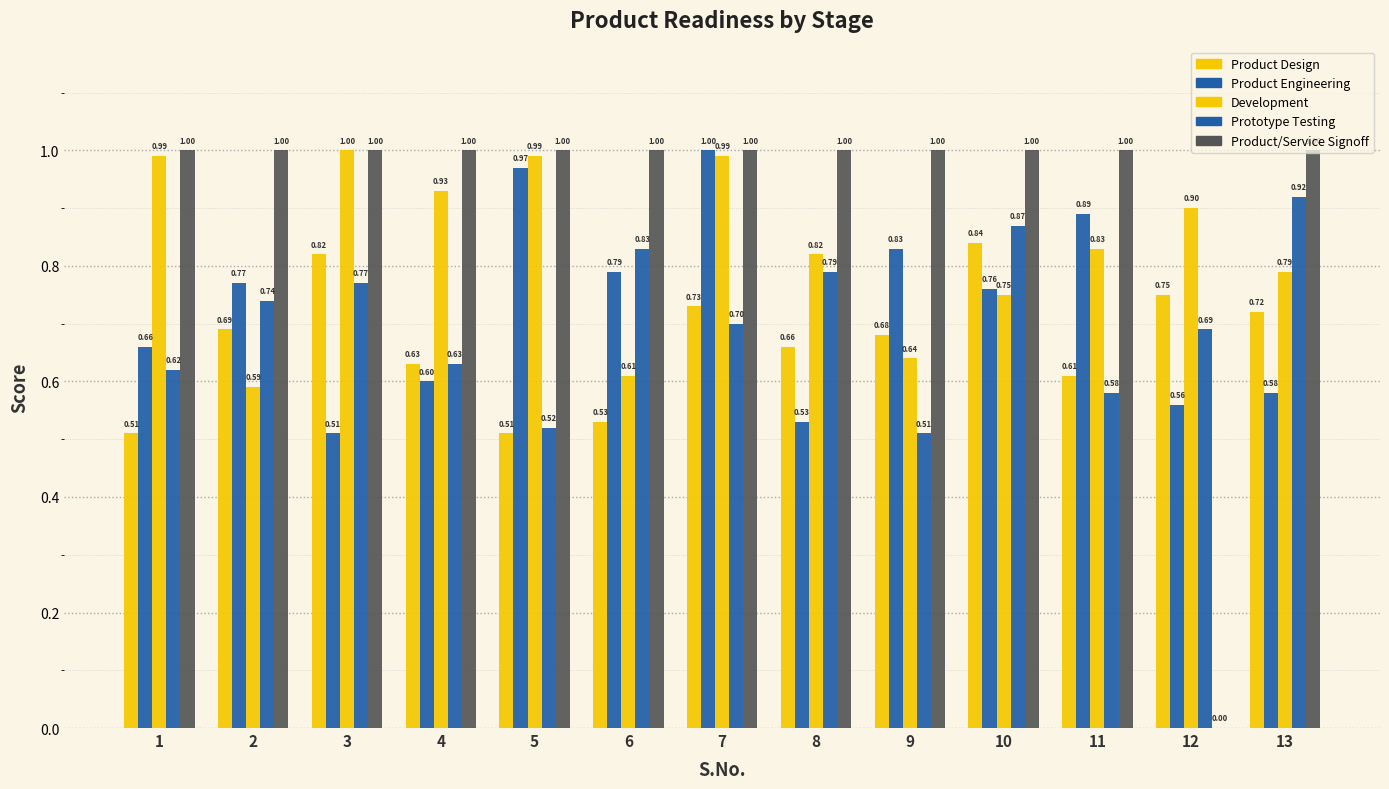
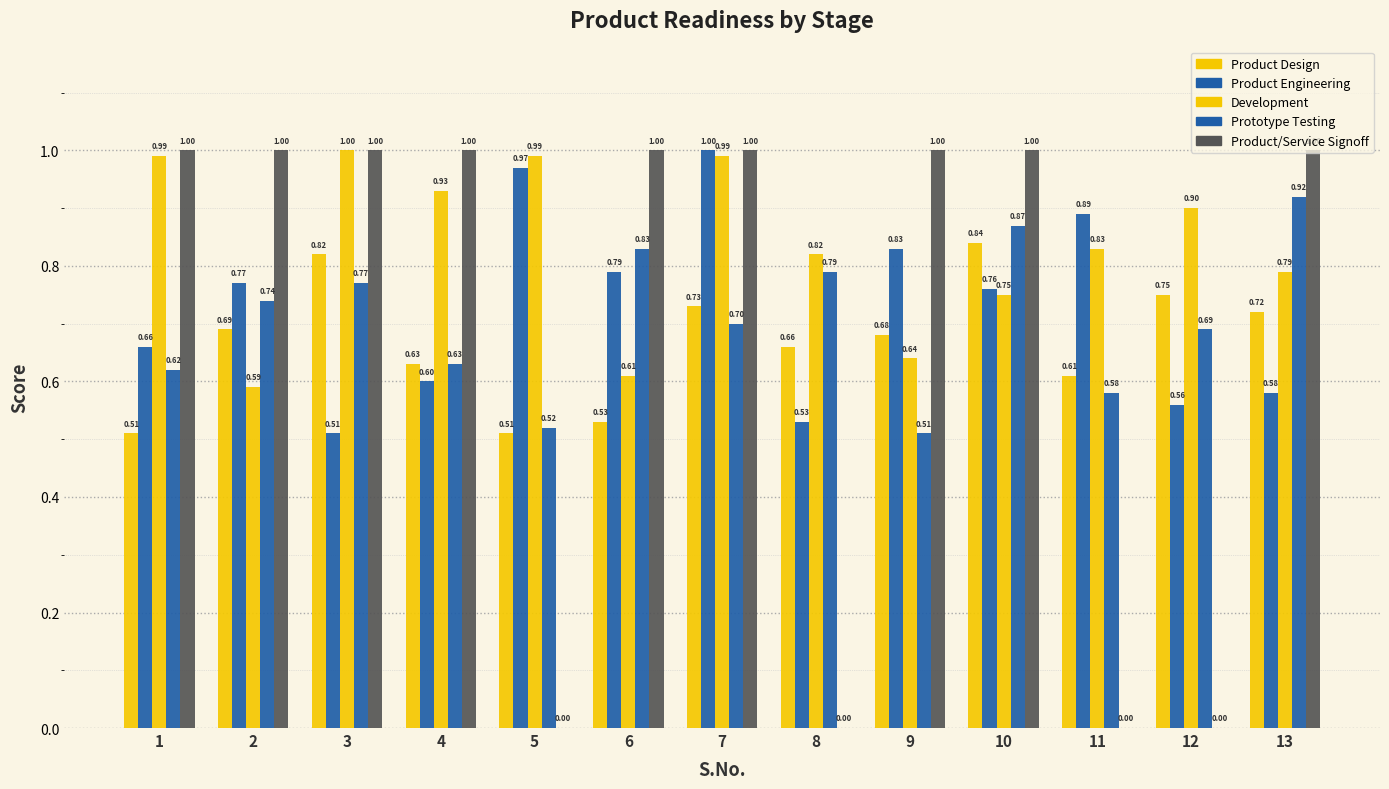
Product/Service Signoff, 5: 1.00 -> 0.00
Product/Service Signoff, 8: 1.00 -> 0.00
Product/Service Signoff, 11: 1.00 -> 0.00
